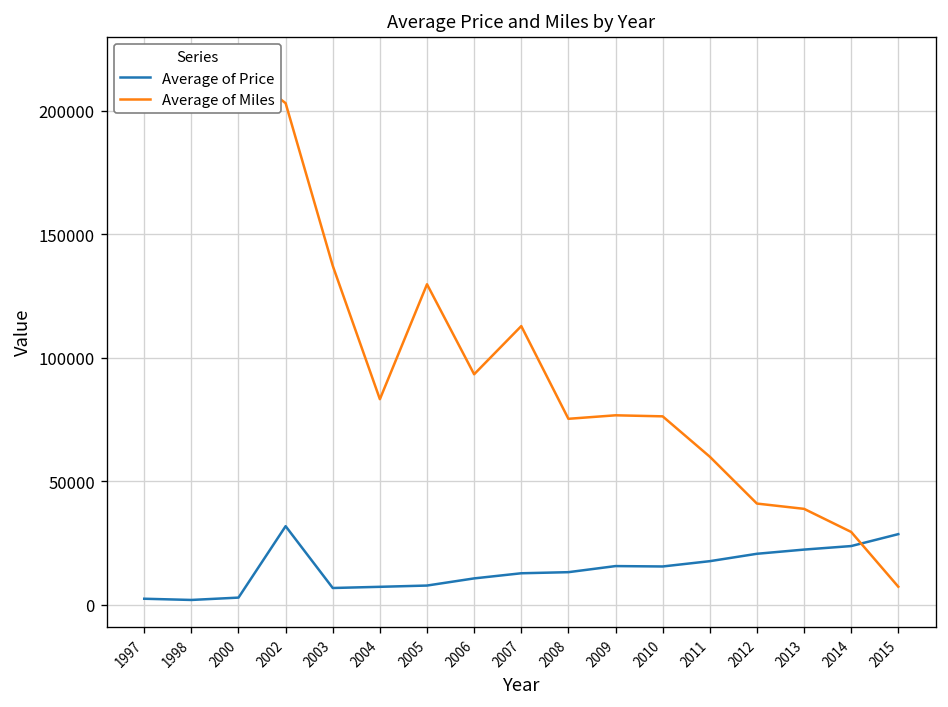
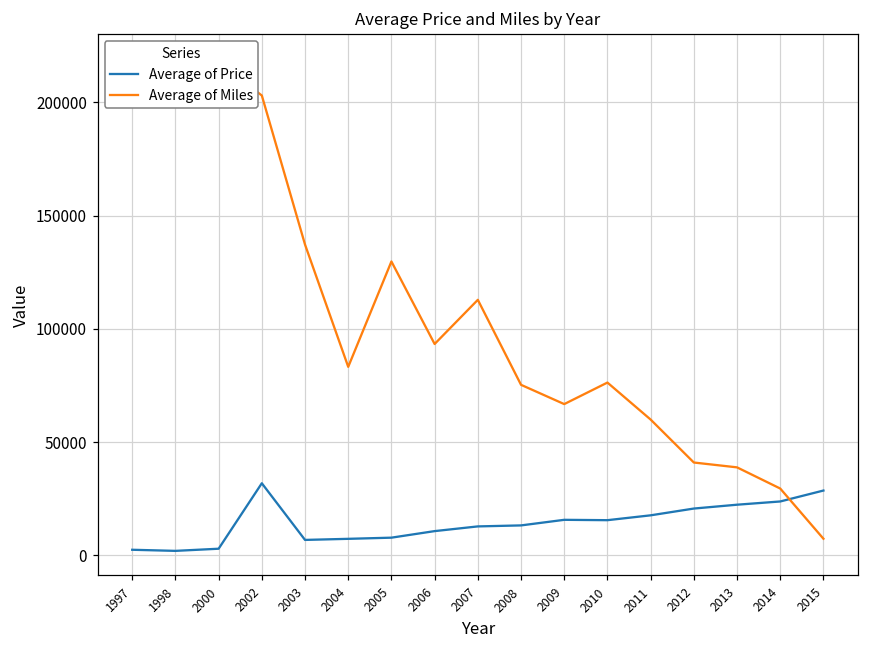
Average of Miles, 2009: 77000 -> 67000
